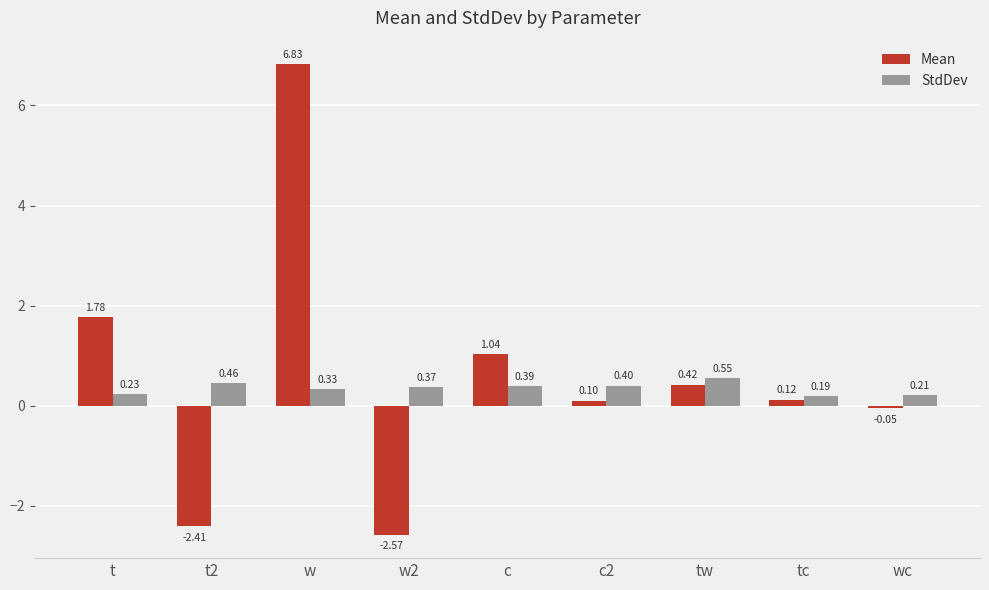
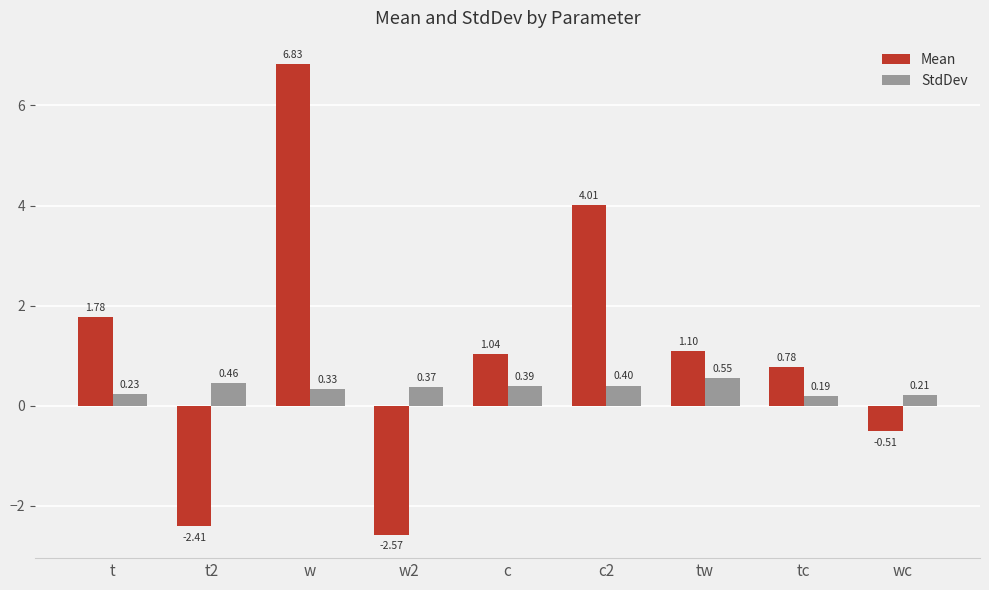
Mean, c2: 0.10 -> 4.01
Mean, tw: 0.42 -> 1.10
Mean, tc: 0.12 -> 0.78
Mean, wc: -0.05 -> -0.51
